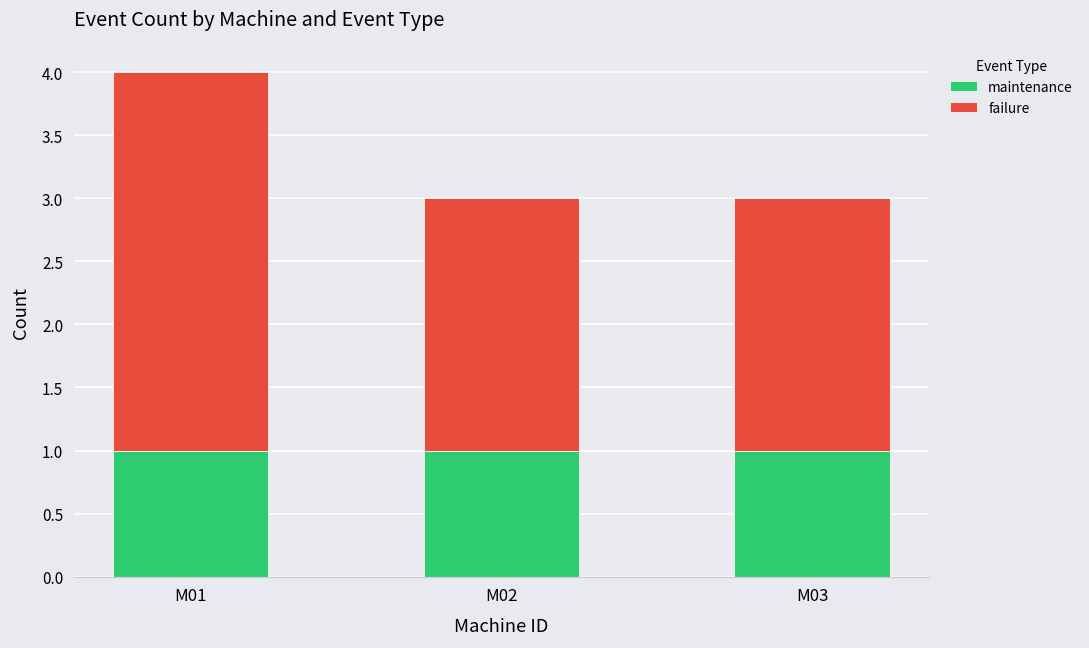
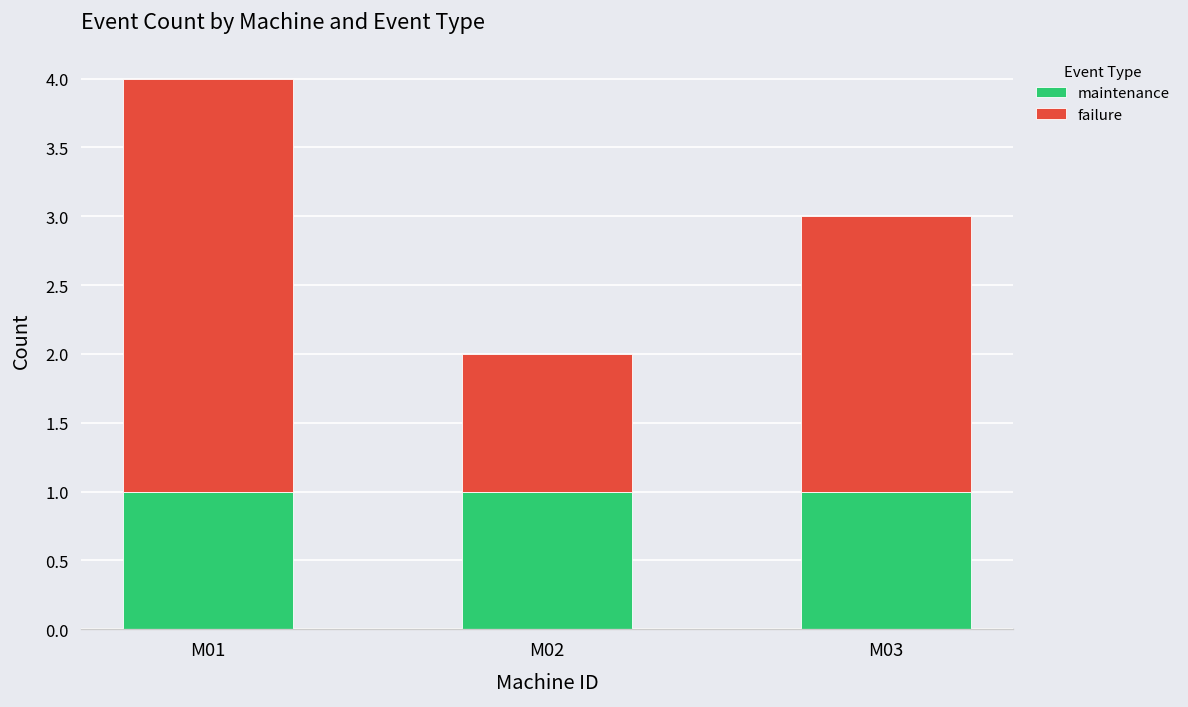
failure, M02: 2 -> 1
